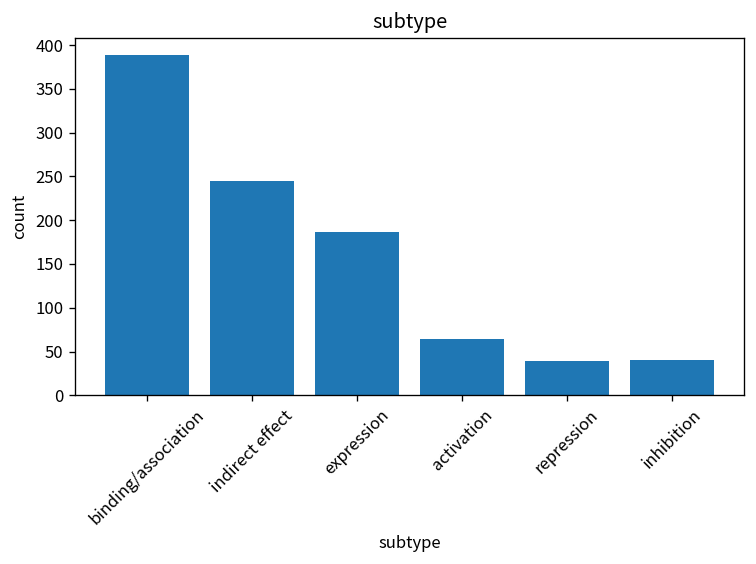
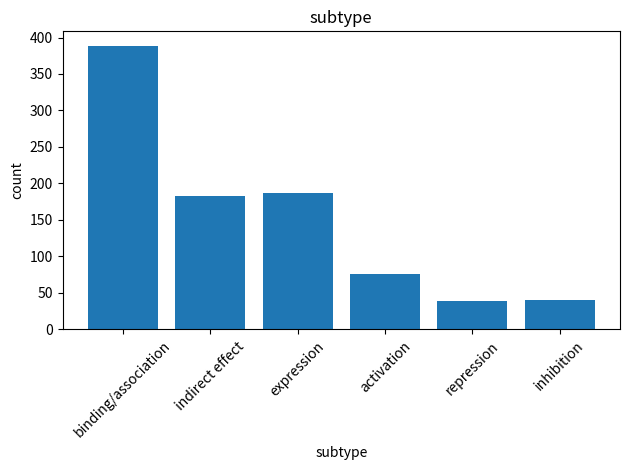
indirect effect: 250 -> 180
activation: 60 -> 80
